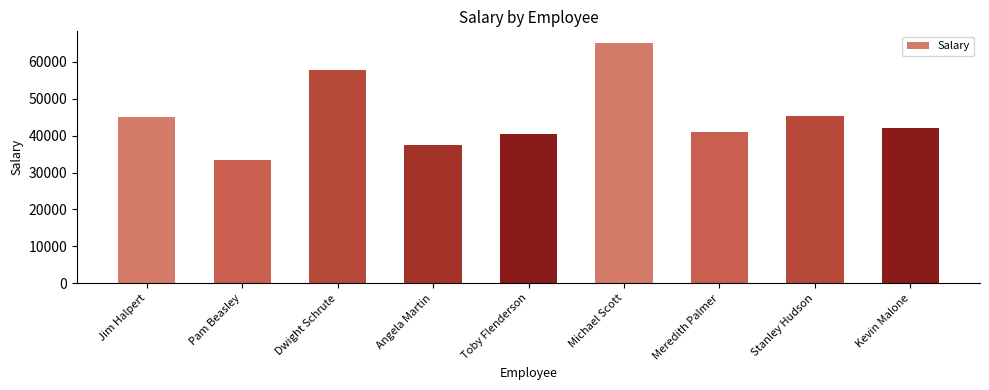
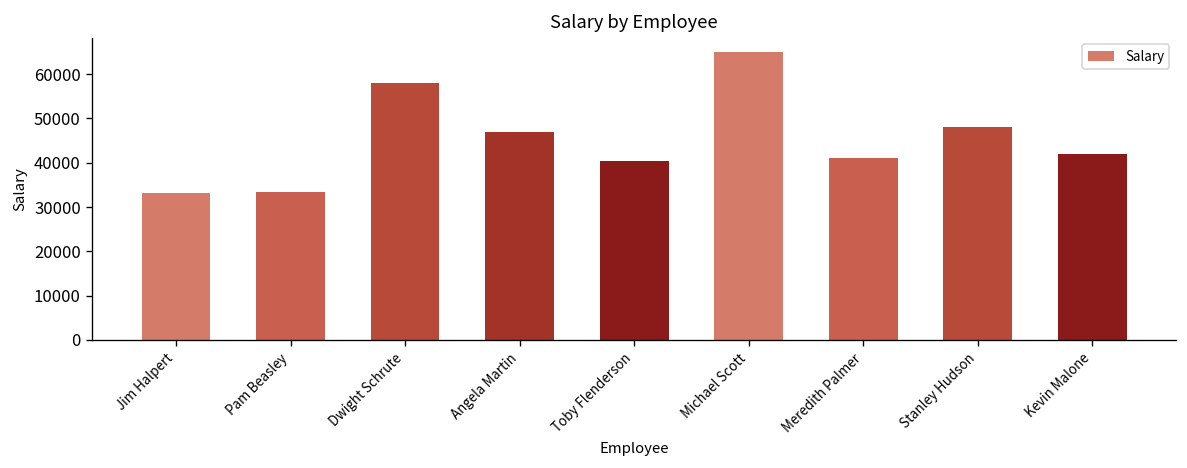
Jim Halpert: 45000 -> 33000
Angela Martin: 37000 -> 47000
Stanley Hudson: 45000 -> 48000
